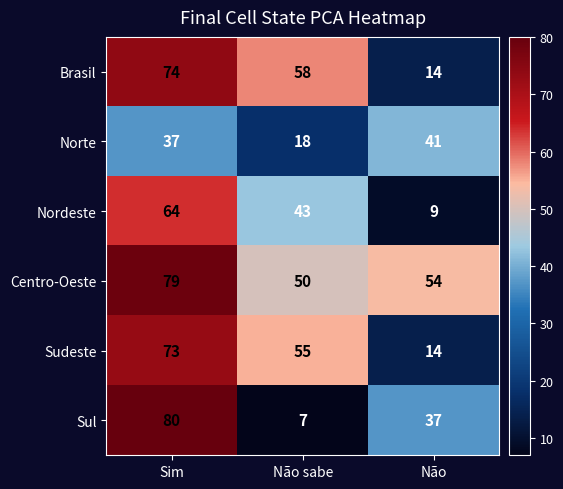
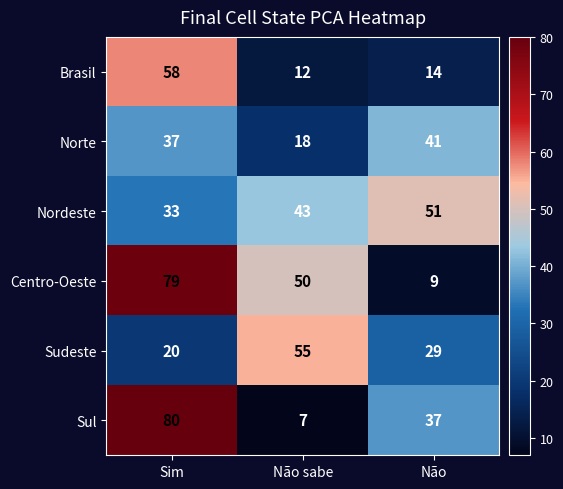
Brasil, Sim: 74 -> 58
Brasil, Não sabe: 58 -> 12
Nordeste, Sim: 64 -> 33
Nordeste, Não: 9 -> 51
Centro-Oeste, Não: 54 -> 9
Sudeste, Sim: 73 -> 20
Sudeste, Não: 14 -> 29
